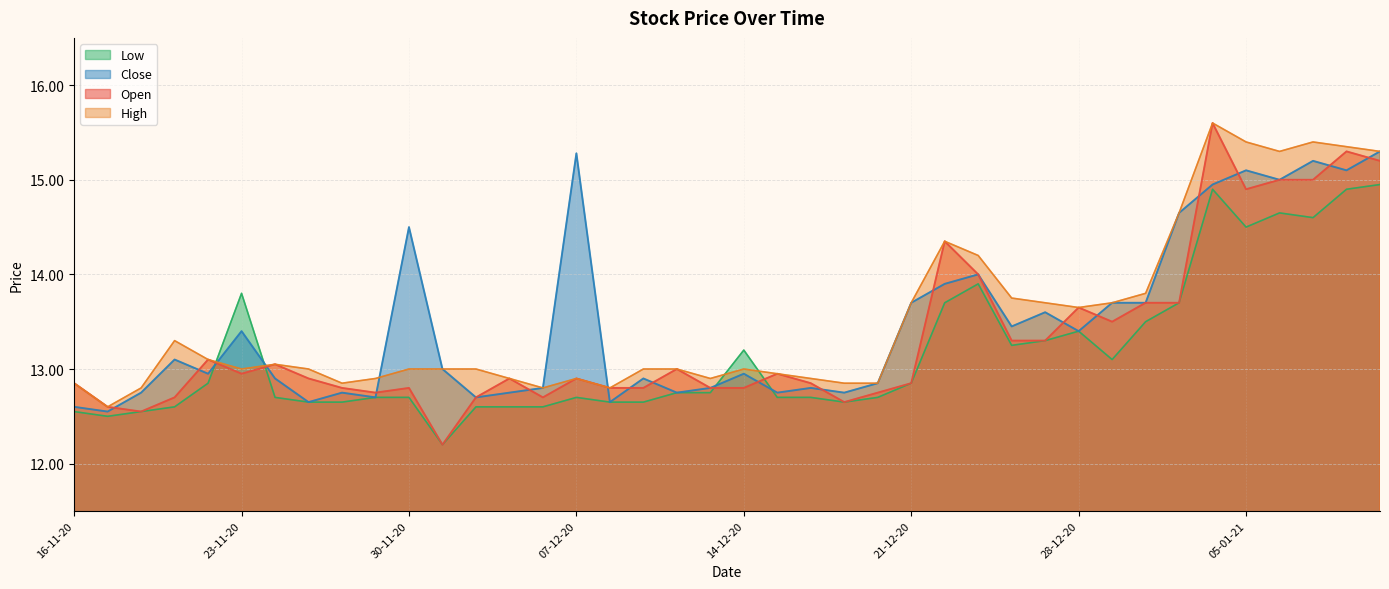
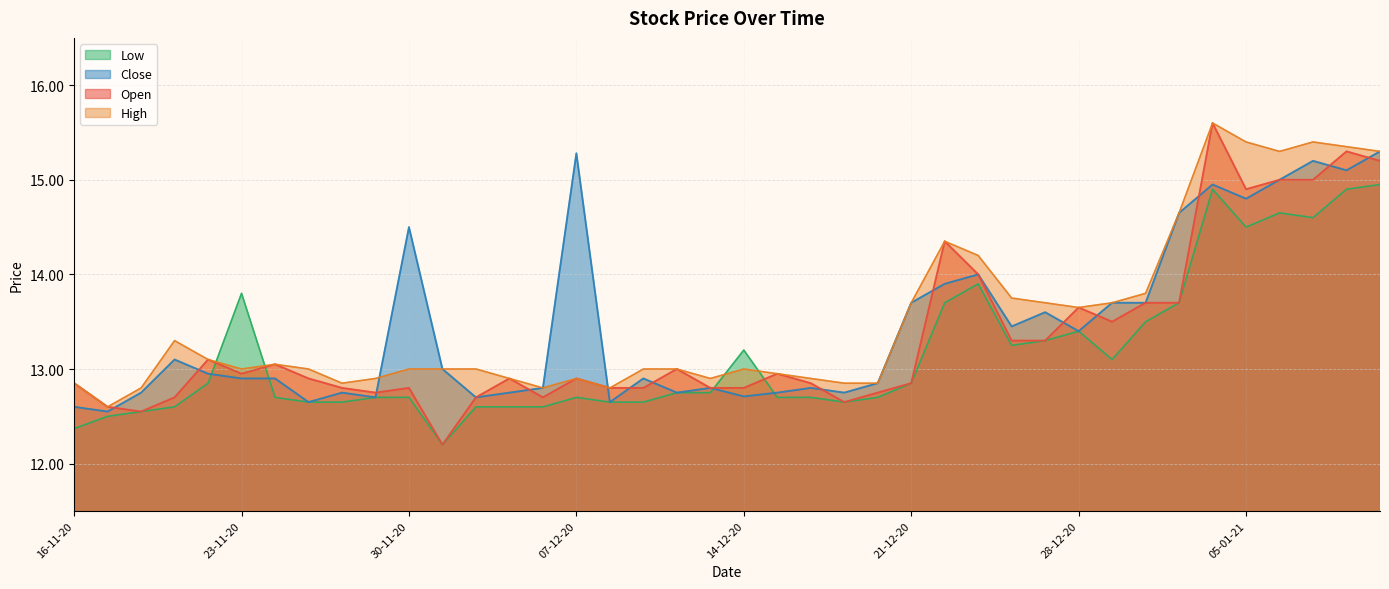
Low, 16-11-20: 12.6 -> 12.4
Close, 23-11-20: 13.4 -> 12.9
Close, 14-12-20: 13.0 -> 12.7
Close, 05-01-21: 15.1 -> 14.8
